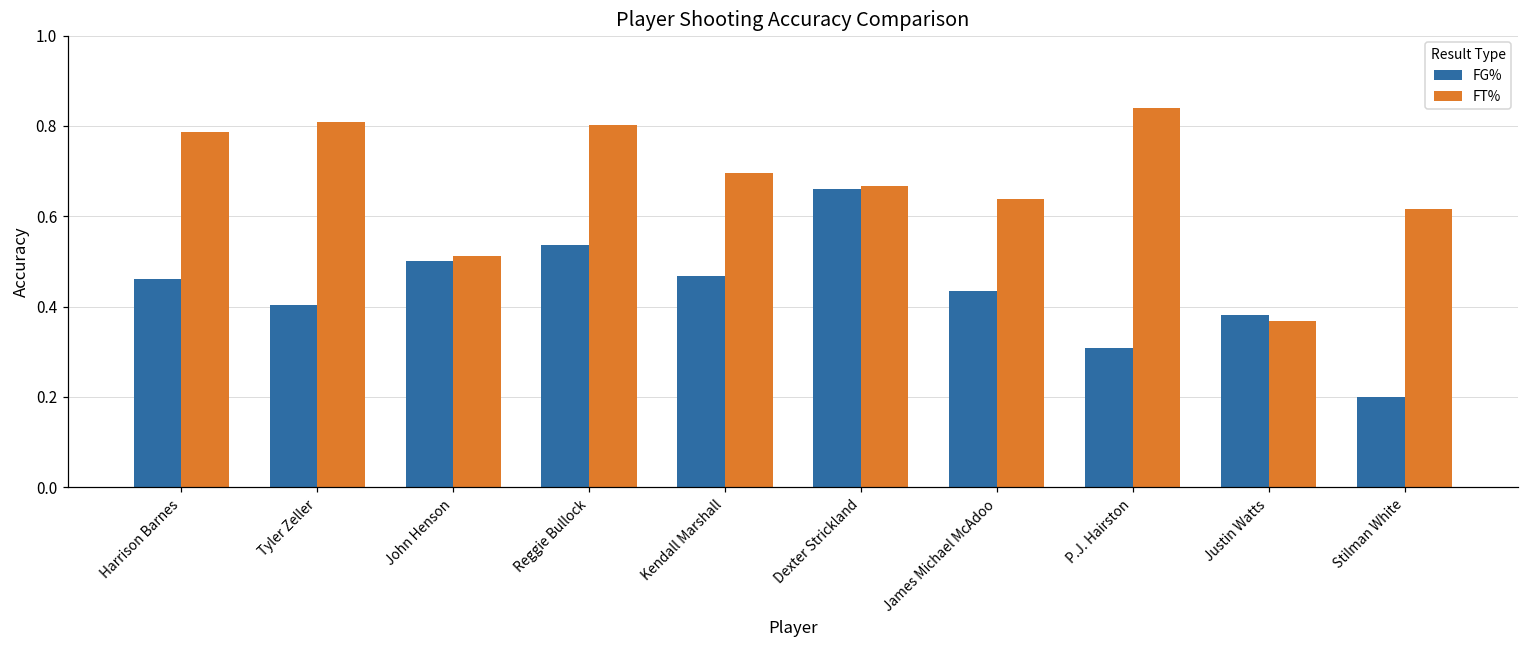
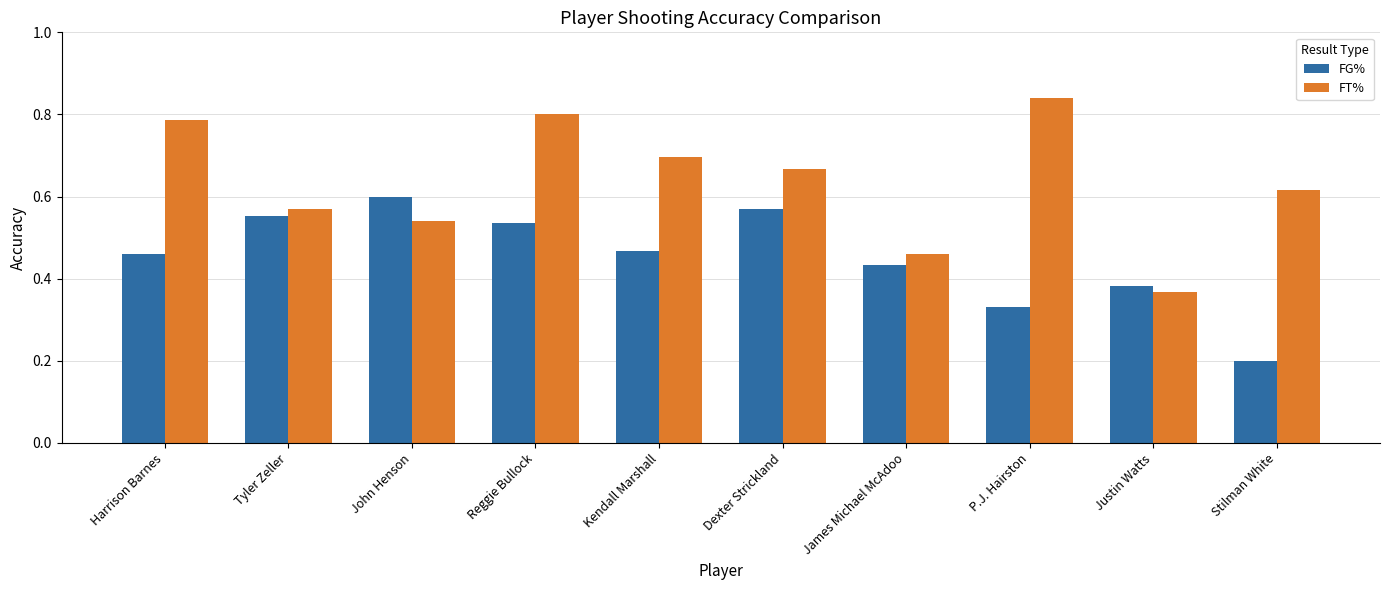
FG%, Tyler Zeller: 0.40 -> 0.55
FT%, Tyler Zeller: 0.81 -> 0.57
FG%, John Henson: 0.5 -> 0.6
FT%, John Henson: 0.51 -> 0.54
FG%, Dexter Strickland: 0.66 -> 0.57
FT%, James Michael McAdoo: 0.64 -> 0.46
FG%, P.J. Hairston: 0.31 -> 0.33
